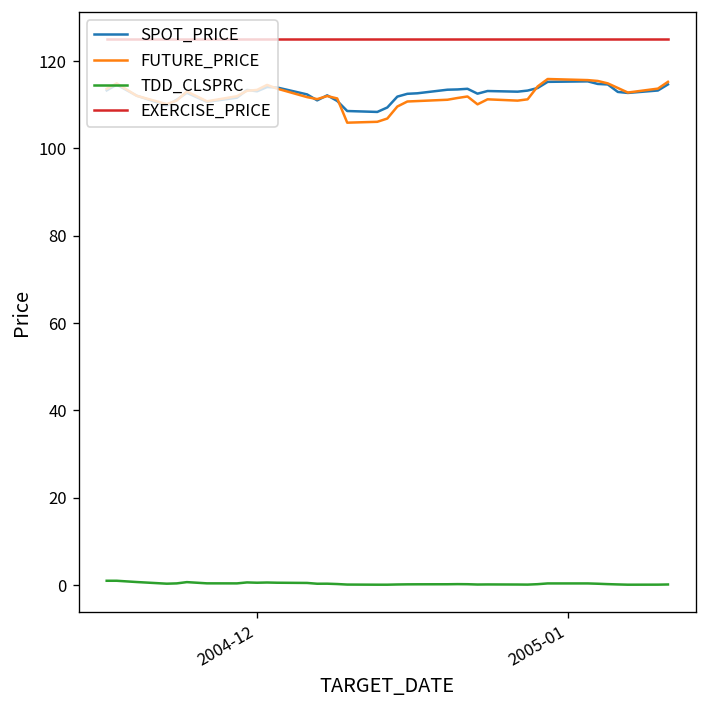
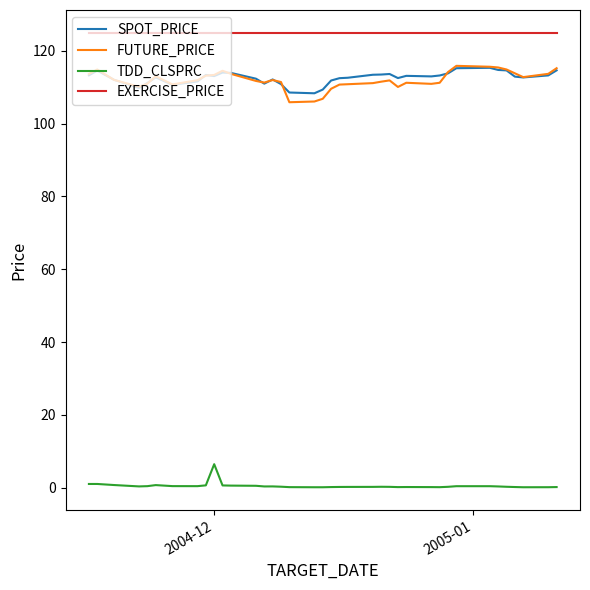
TDD_CLSPRC, 2004-12: 1 -> 6
